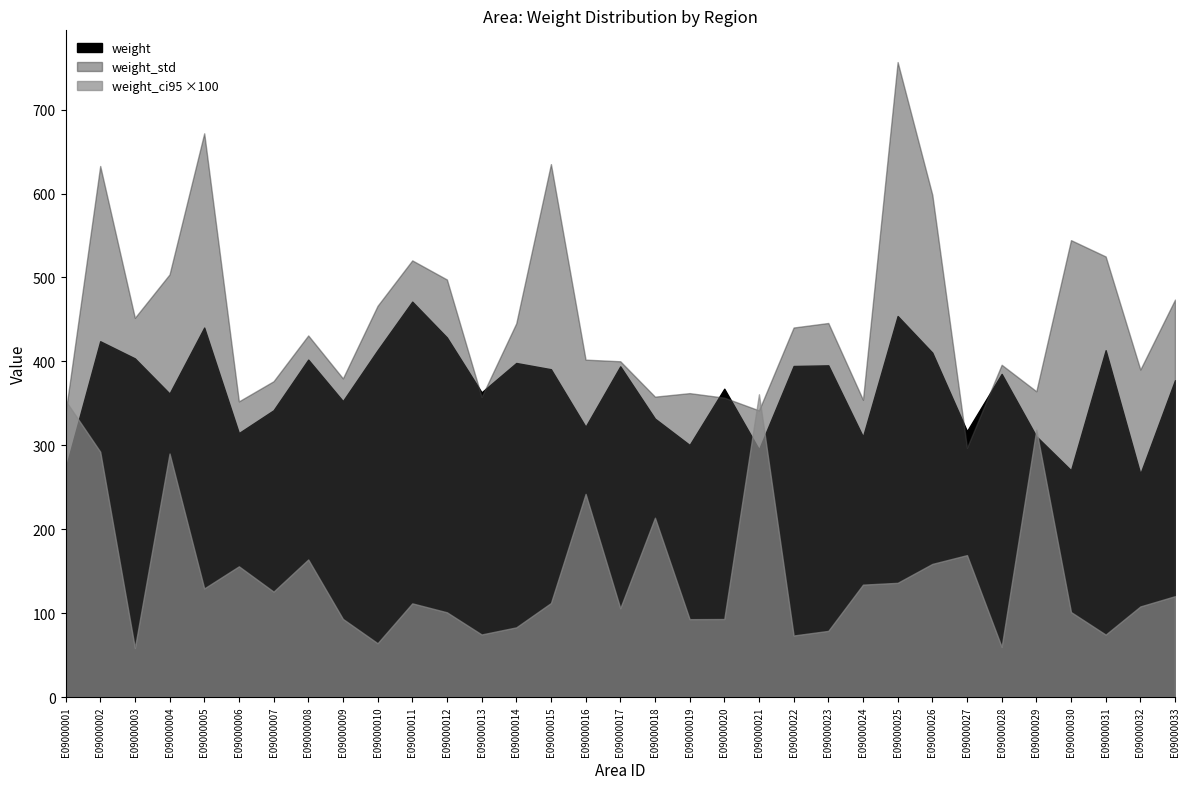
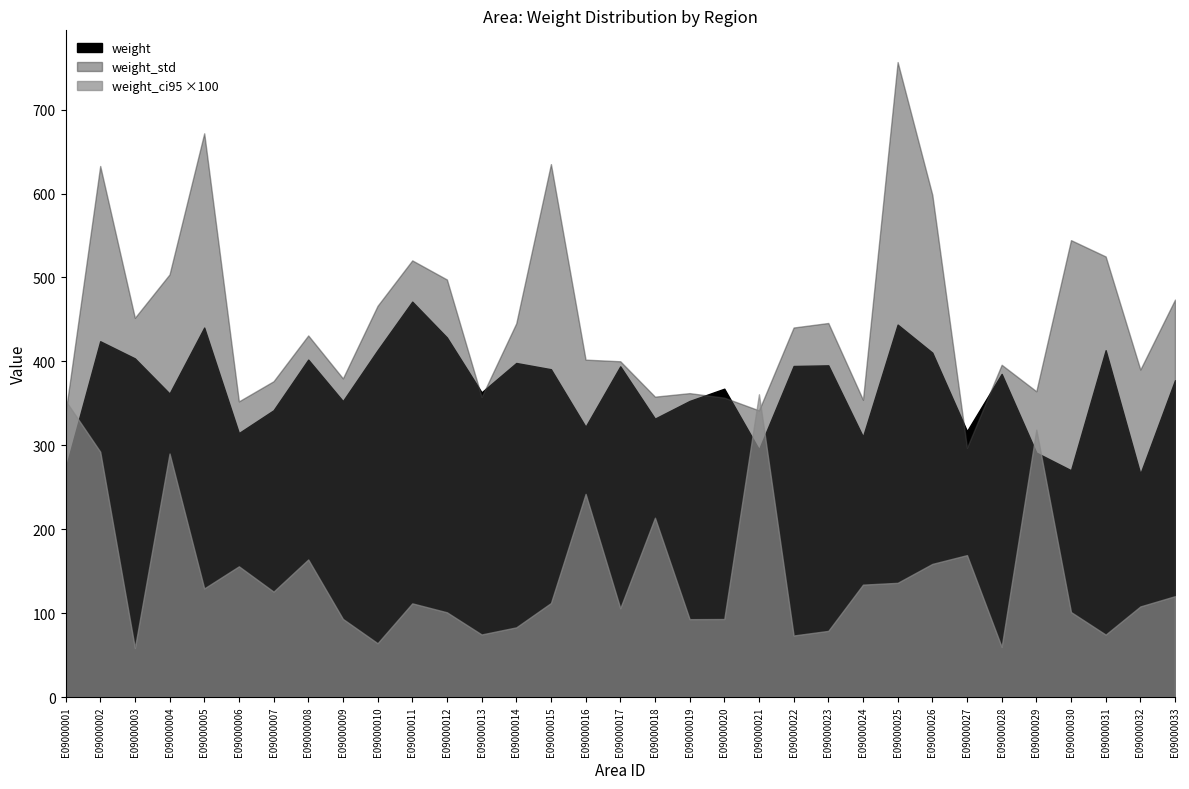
weight, E09000019: 300 -> 350
weight, E09000025: 450 -> 440
weight, E09000029: 310 -> 290
